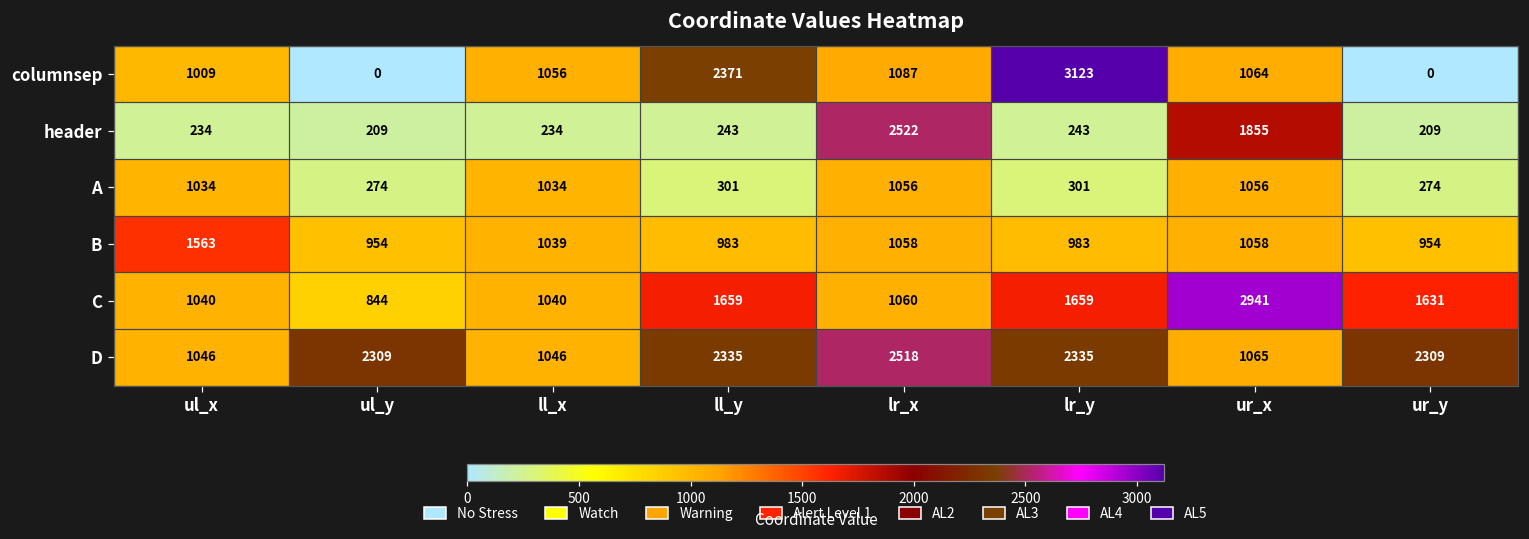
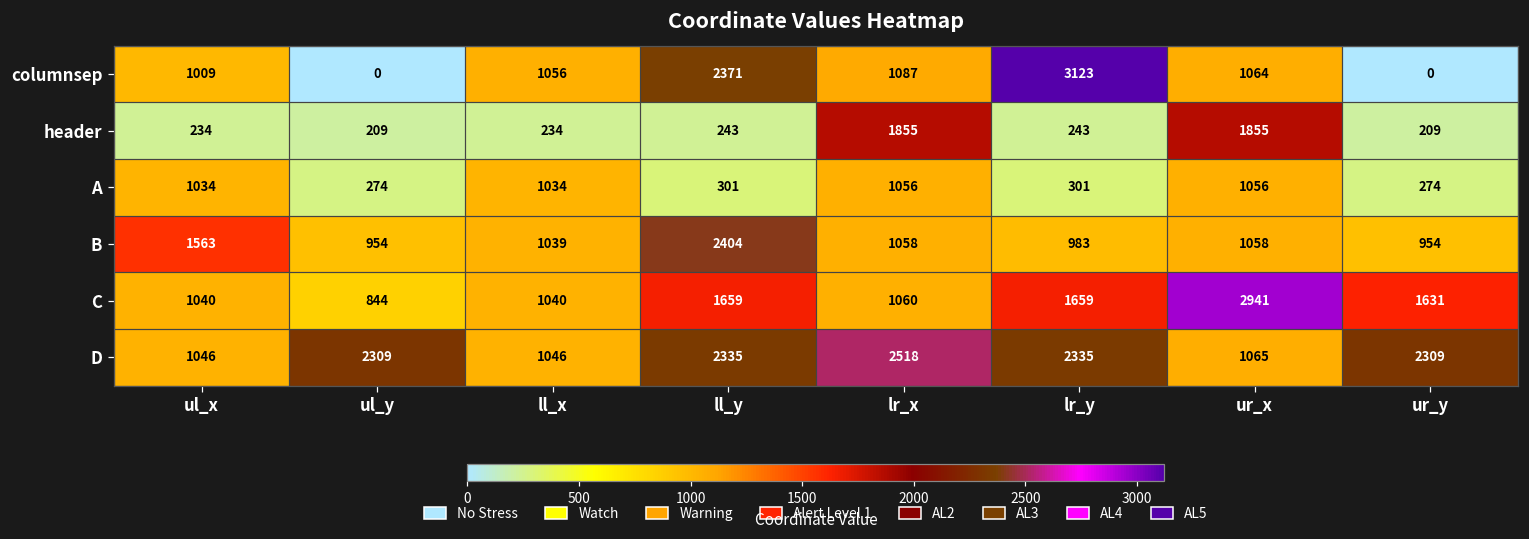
header, lr_x: 2522 -> 1855
B, ll_y: 983 -> 2404
